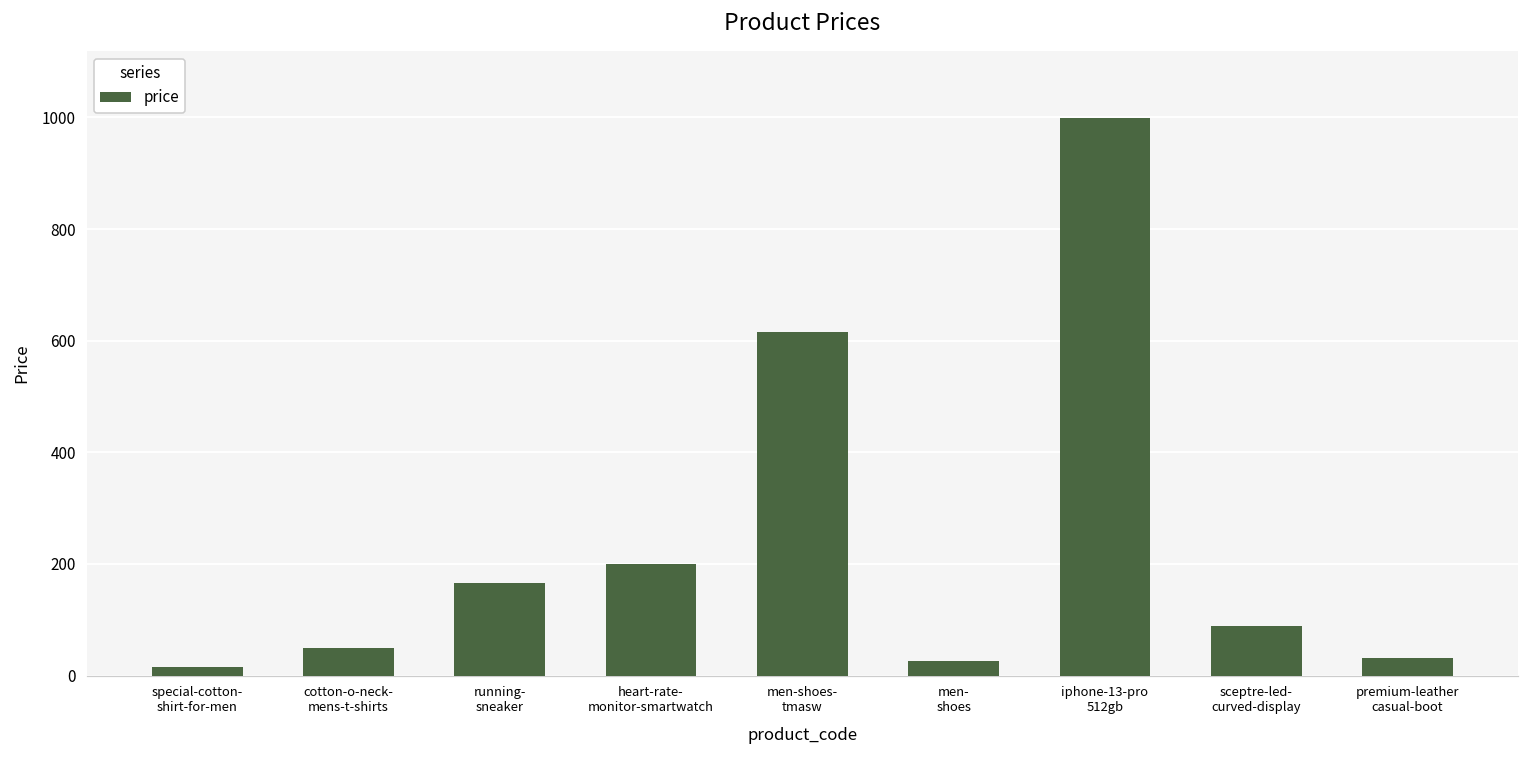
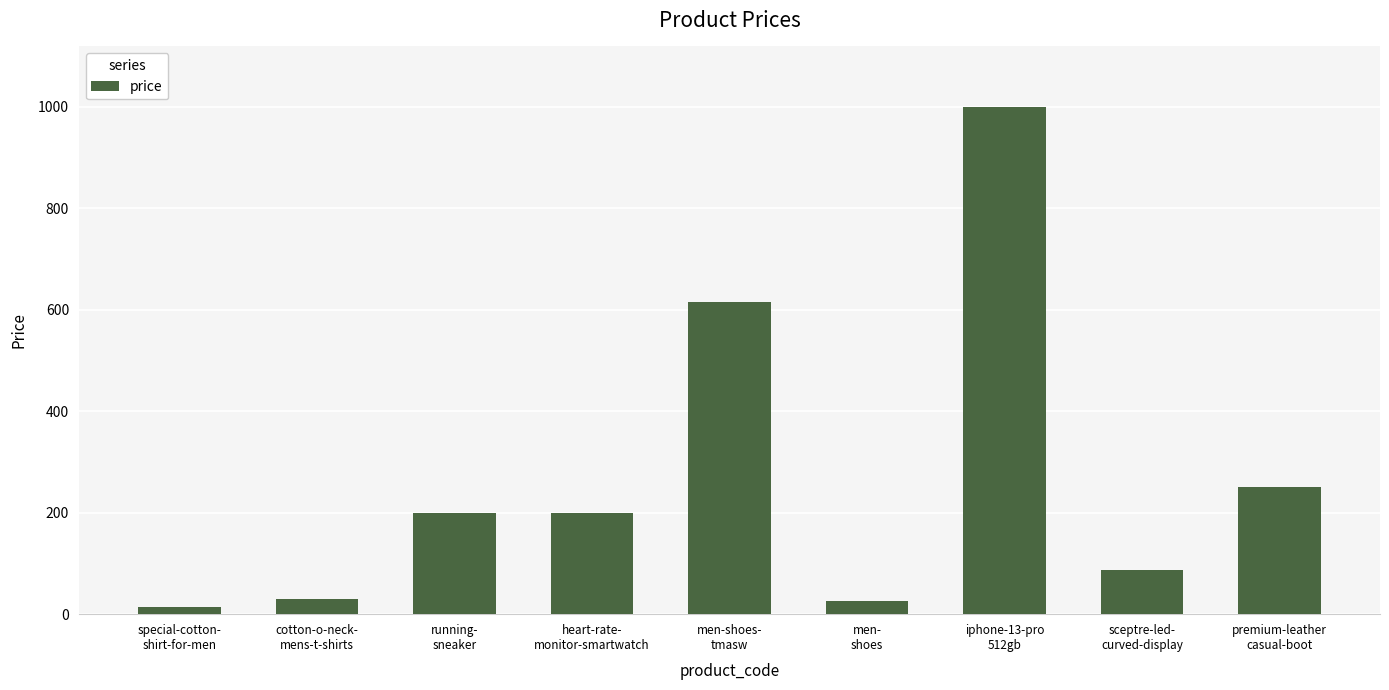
cotton-o-neck- mens-t-shirts: 50 -> 30
running- sneaker: 170 -> 200
premium-leather casual-boot: 30 -> 250
